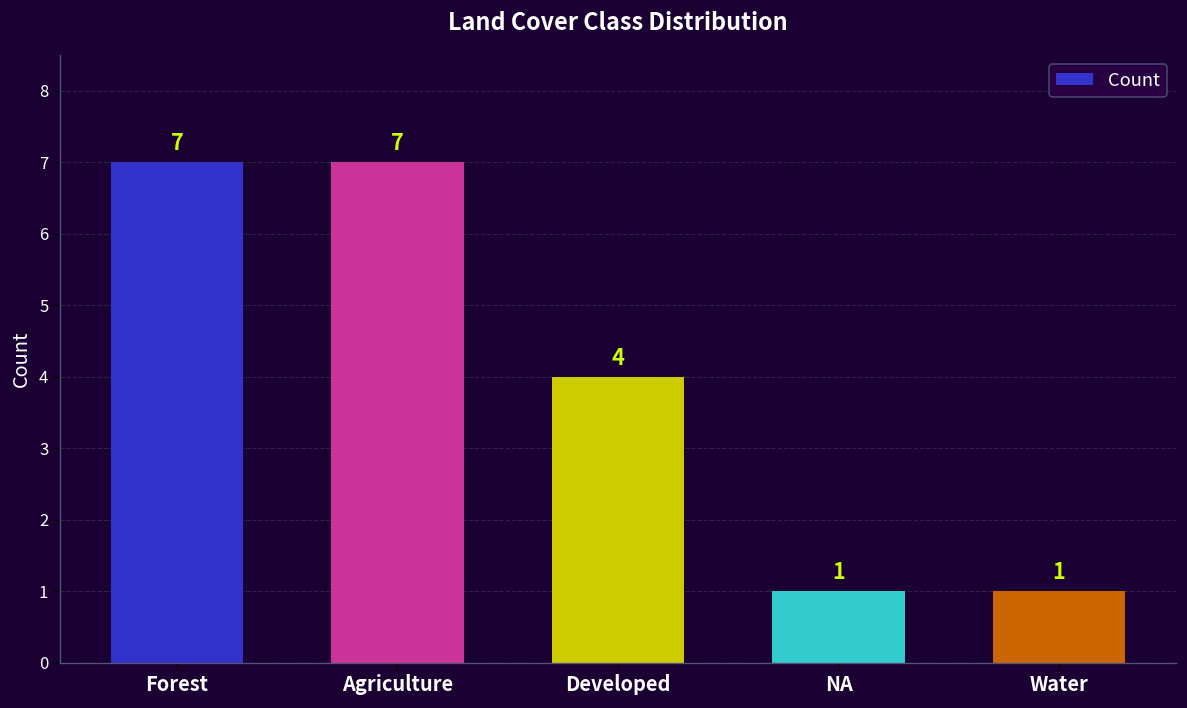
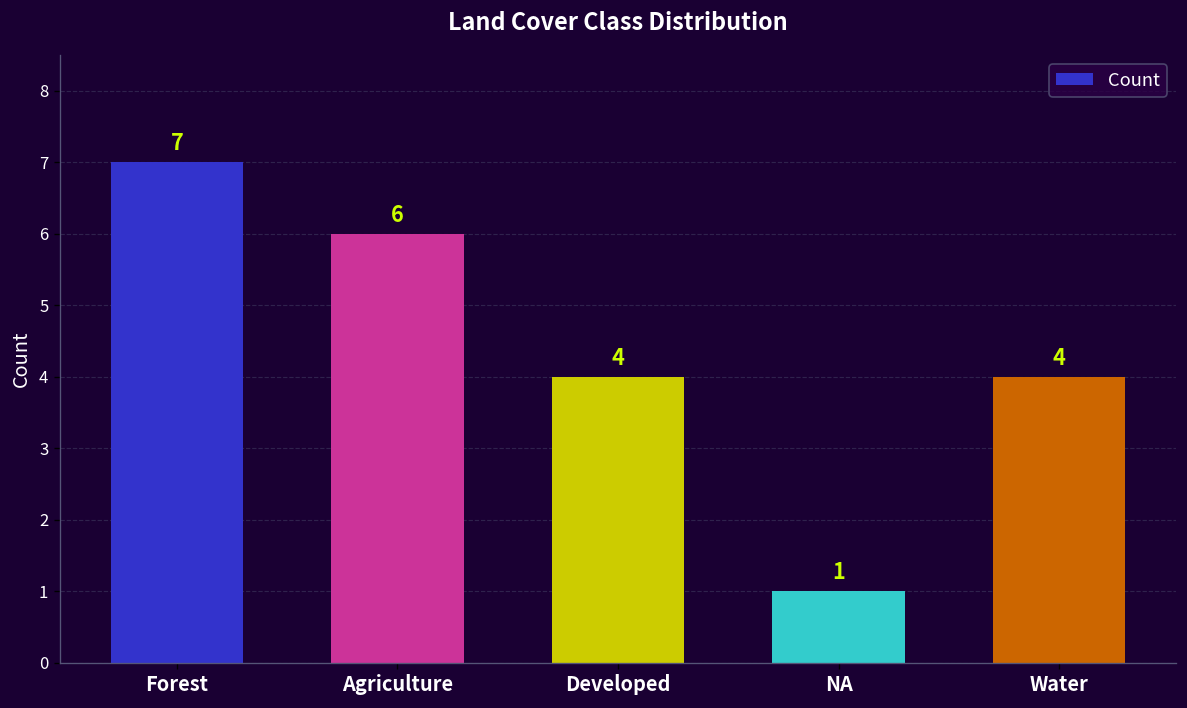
Agriculture: 7 -> 6
Water: 1 -> 4
